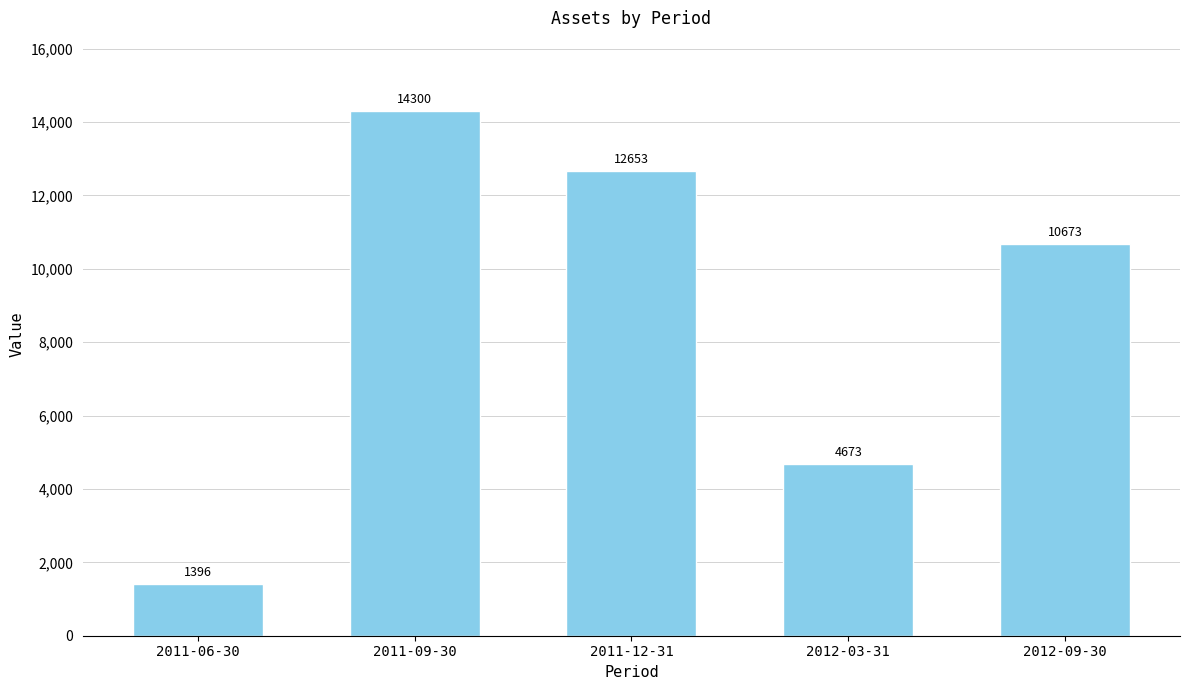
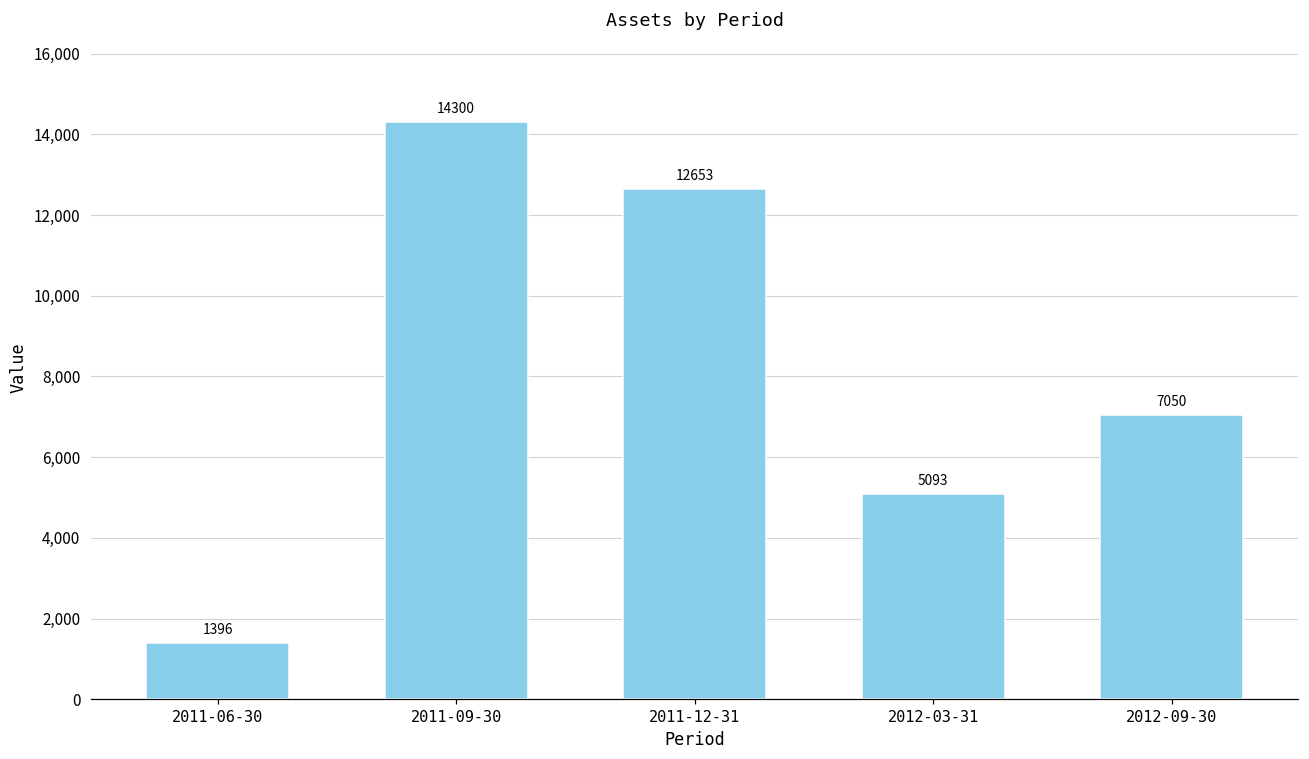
2012-03-31: 4673 -> 5093
2012-09-30: 10673 -> 7050
